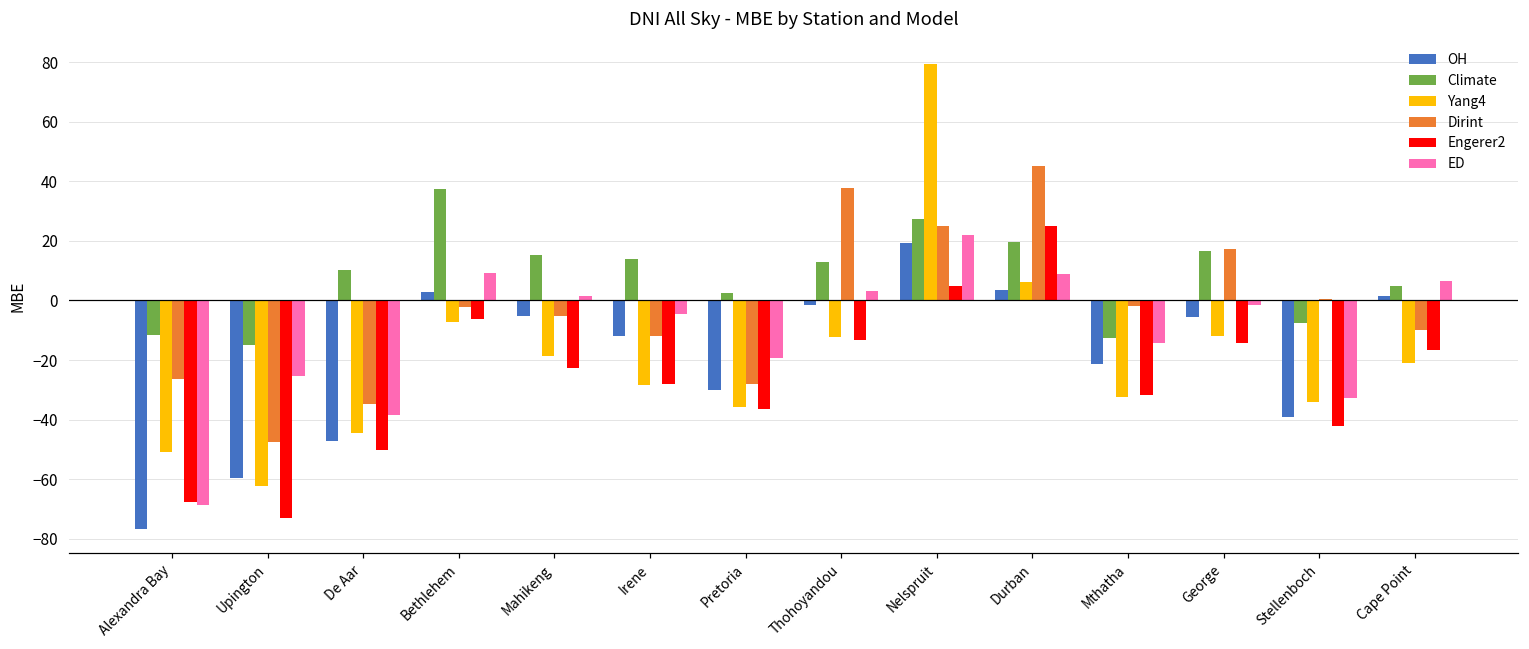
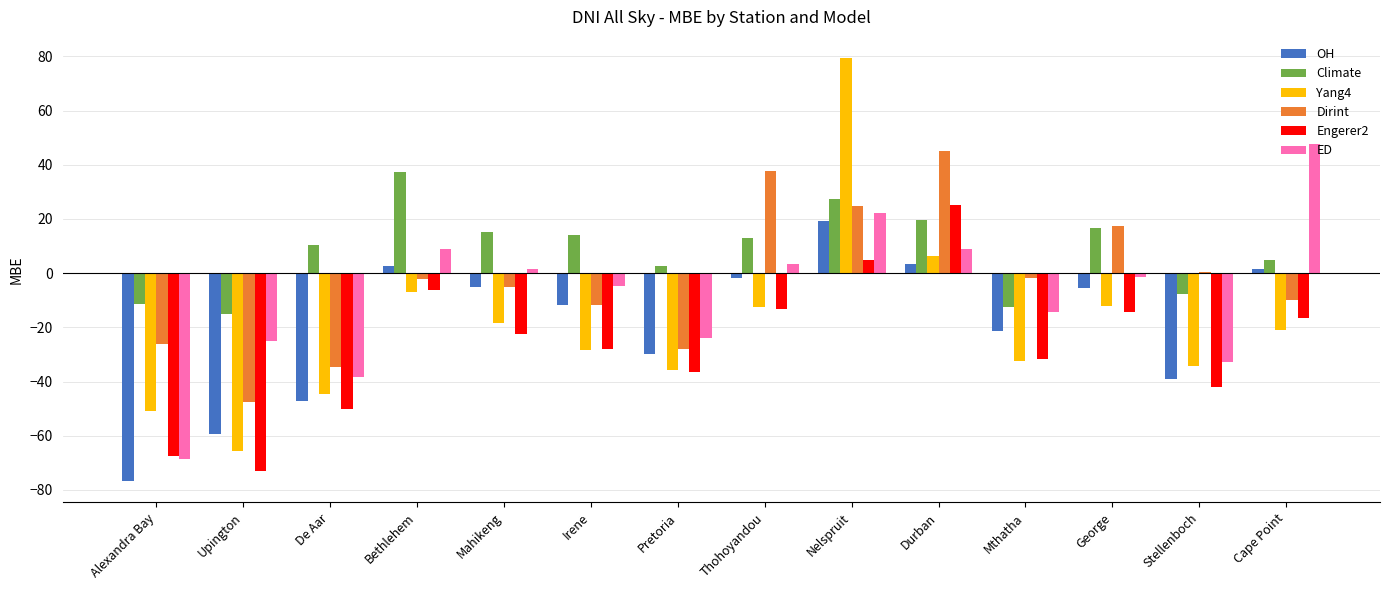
Yang4, Upington: -62 -> -66
ED, Pretoria: -19 -> -24
ED, Cape Point: 6 -> 48
